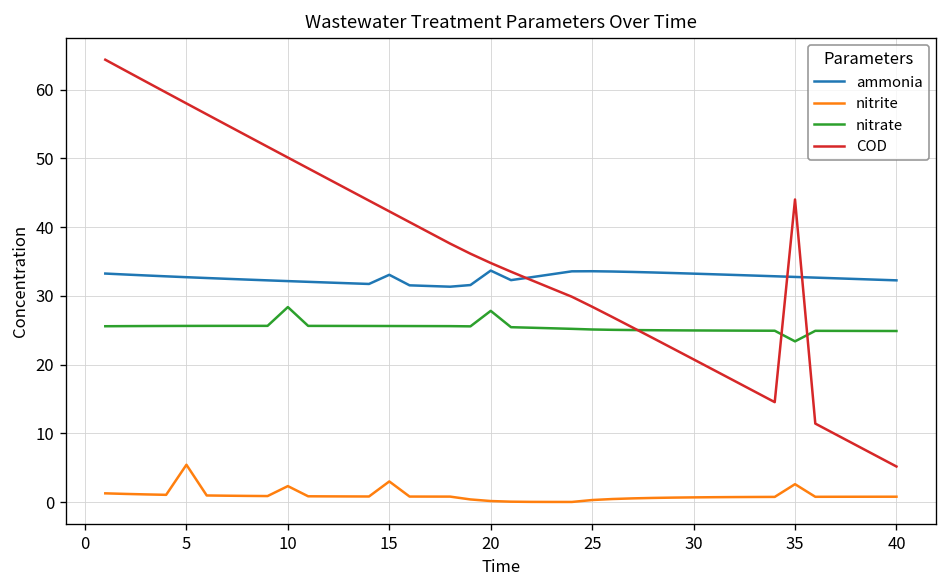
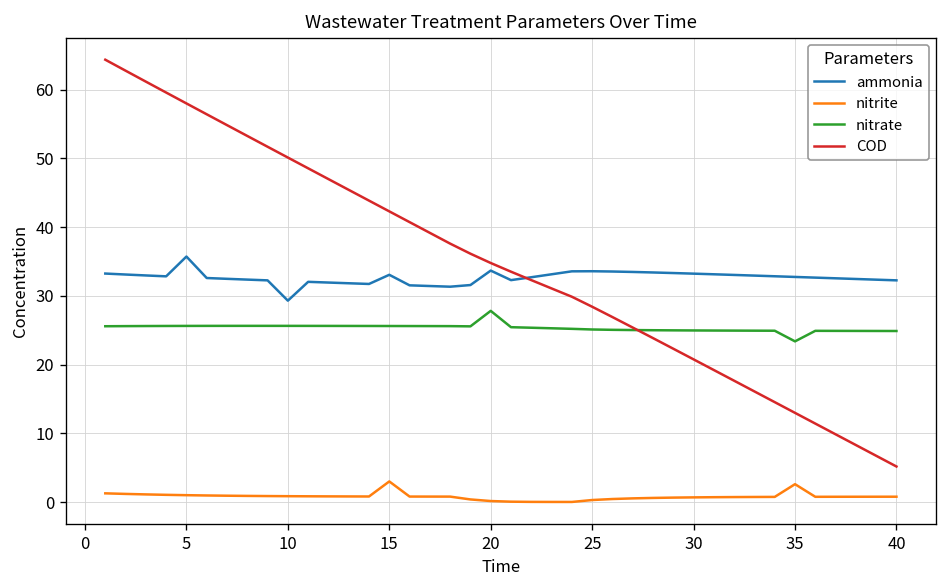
ammonia, 5: 33 -> 36
nitrite, 5: 5 -> 1
ammonia, 10: 32 -> 29
nitrite, 10: 2 -> 1
nitrate, 10: 28 -> 26
COD, 35: 44 -> 13
